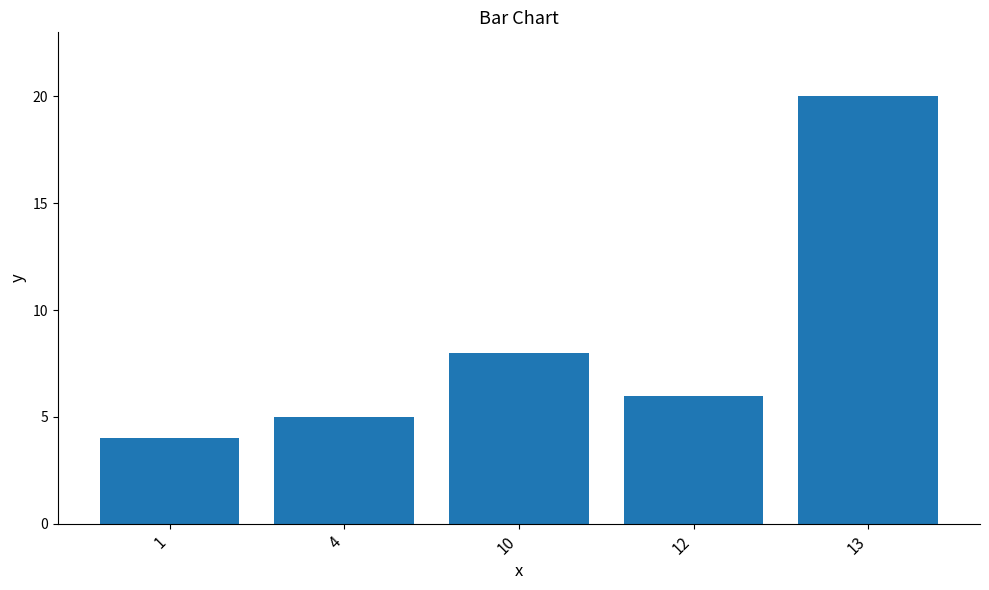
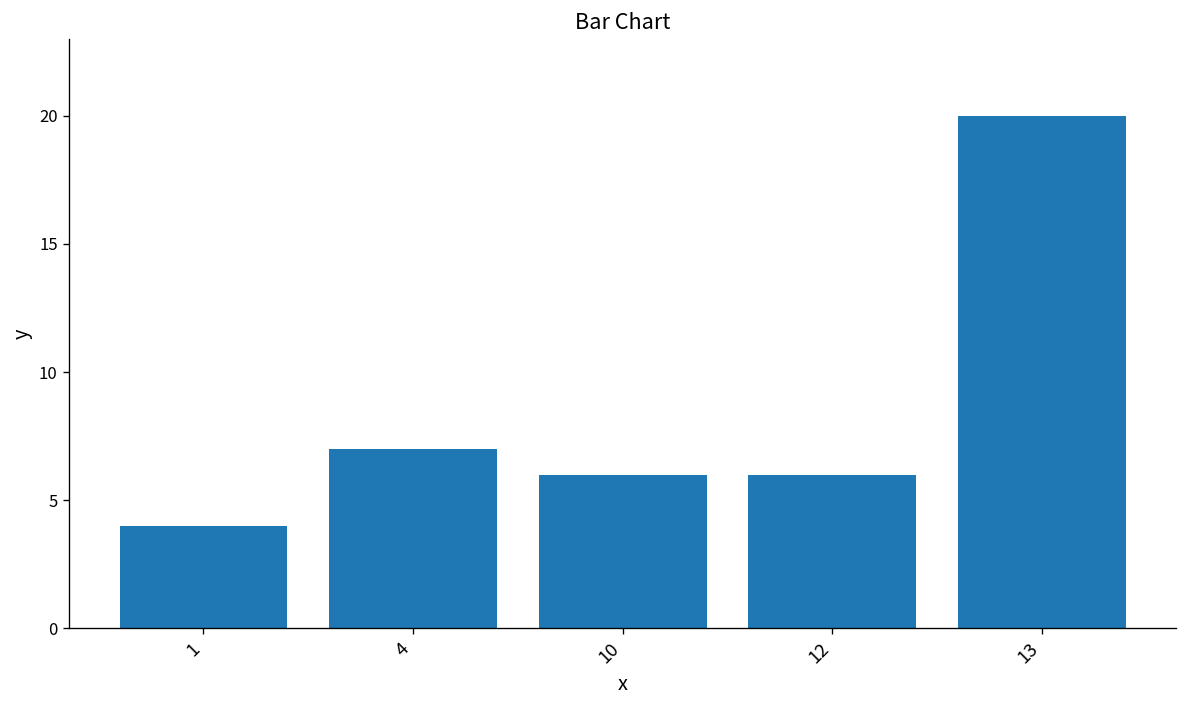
4: 5 -> 7
10: 8 -> 6
